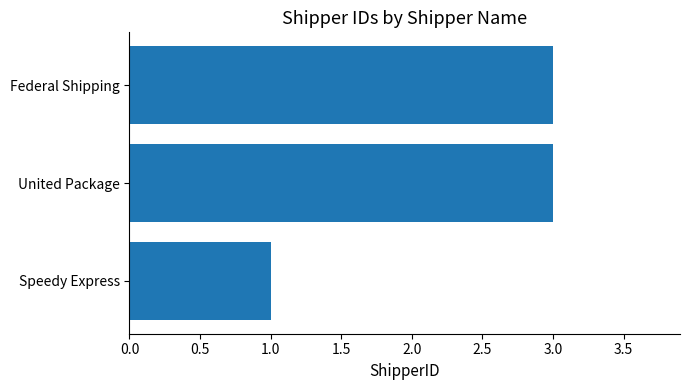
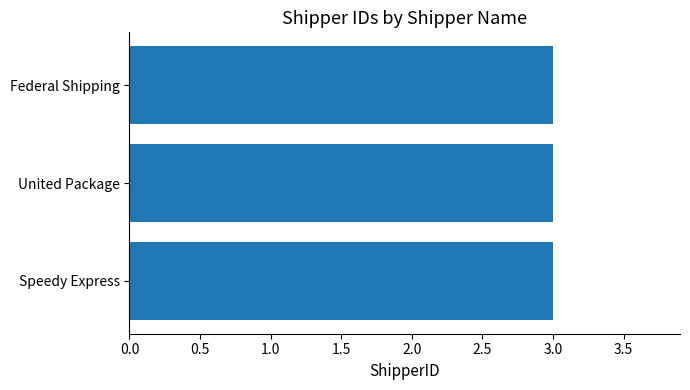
Speedy Express: 1 -> 3
